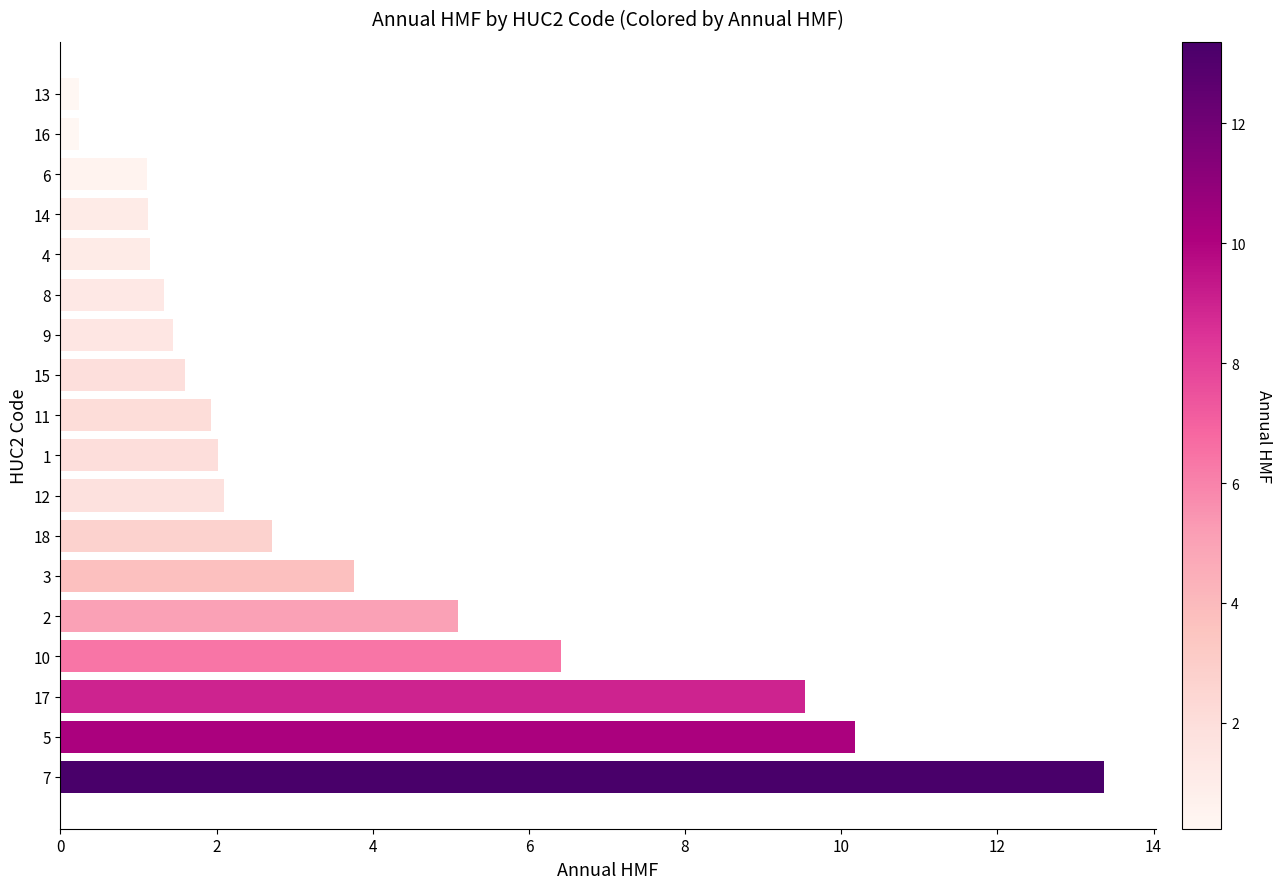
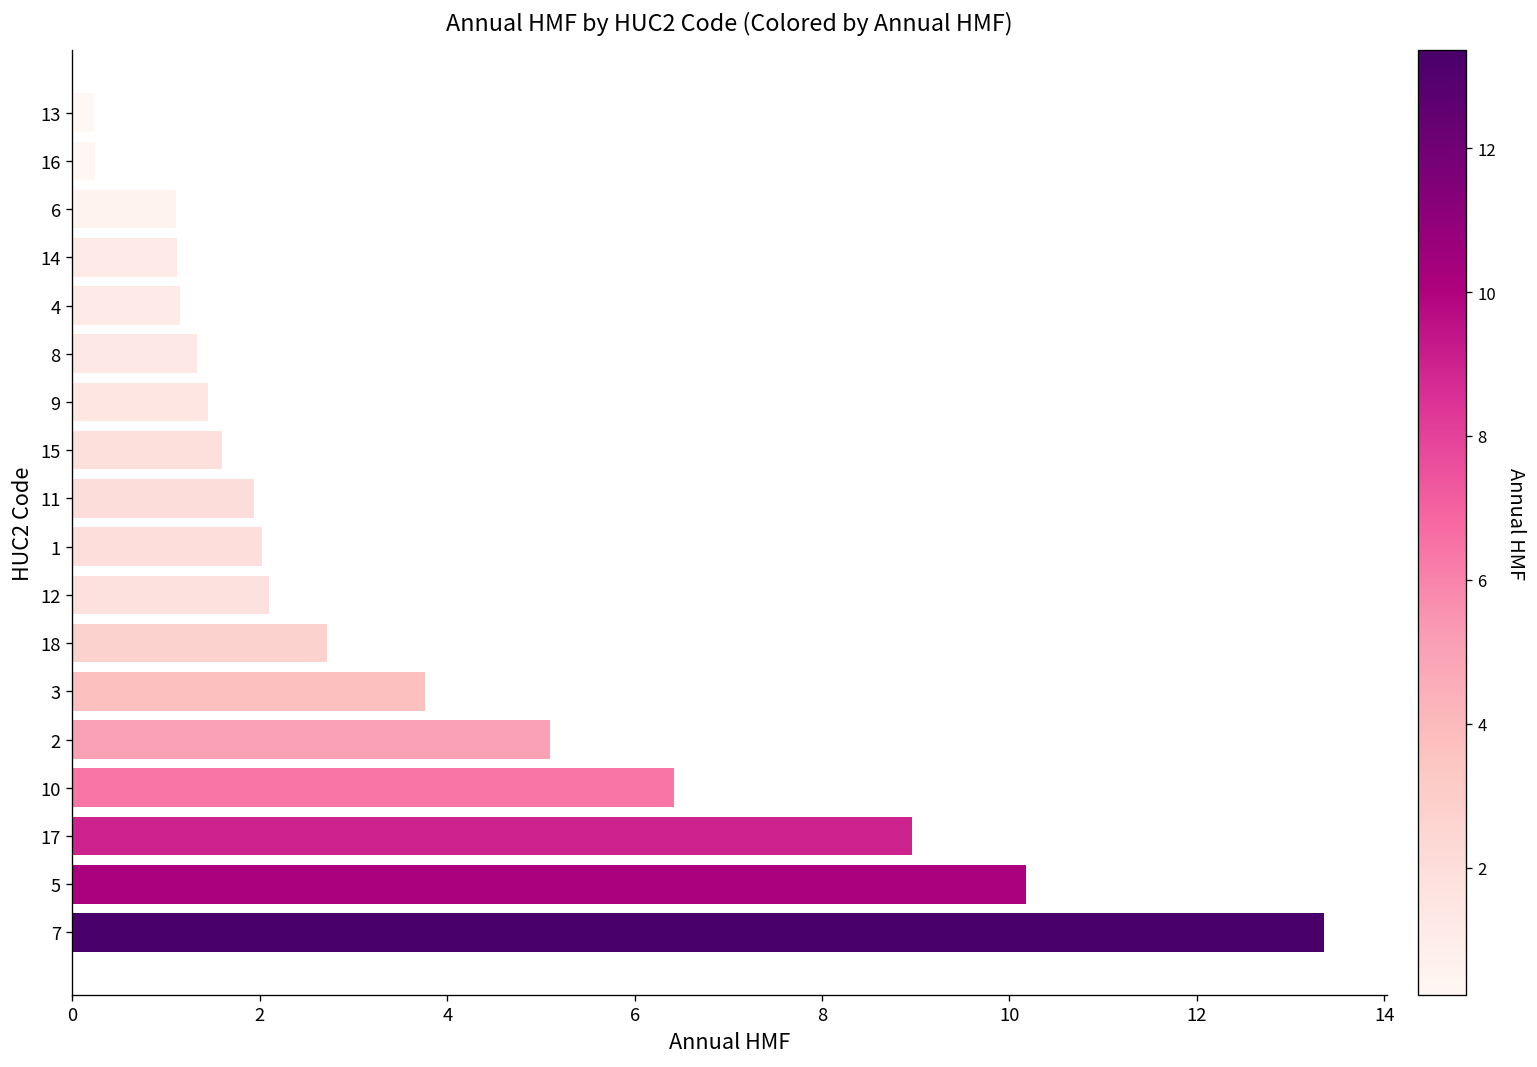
17: 9.5 -> 9.0
